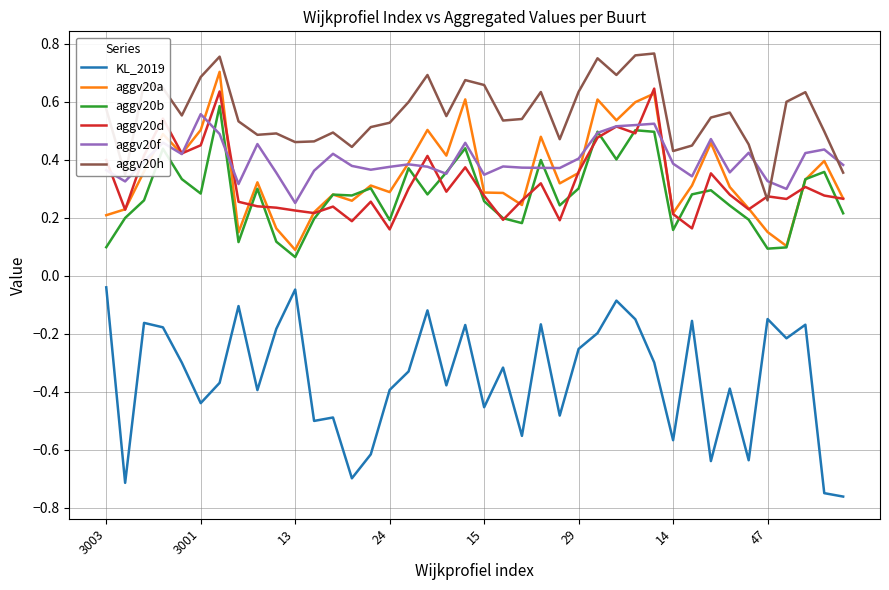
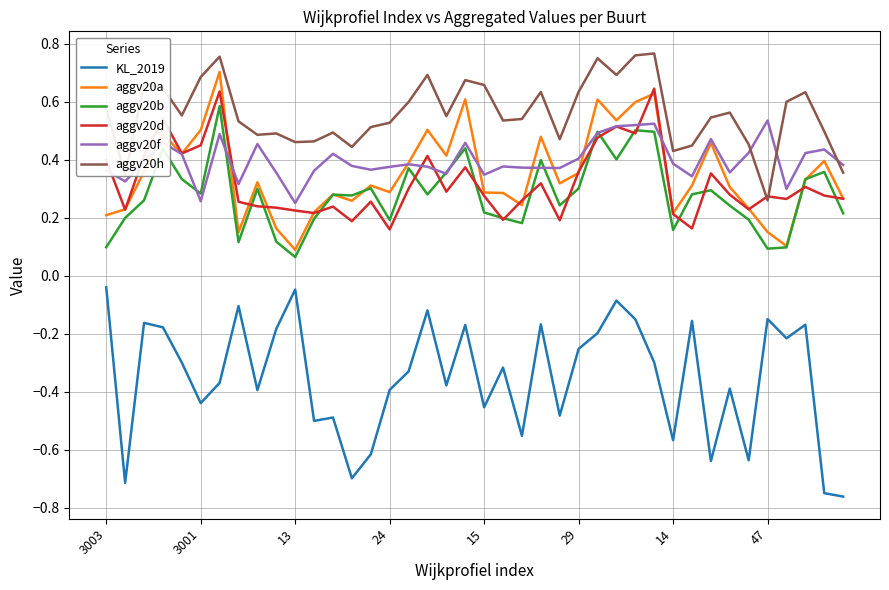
aggv20f, 3001: 0.56 -> 0.26
aggv20b, 15: 0.26 -> 0.22
aggv20f, 47: 0.33 -> 0.54
